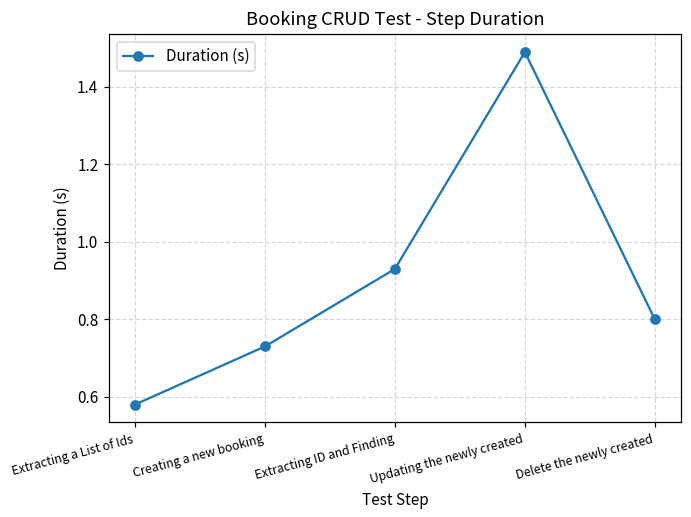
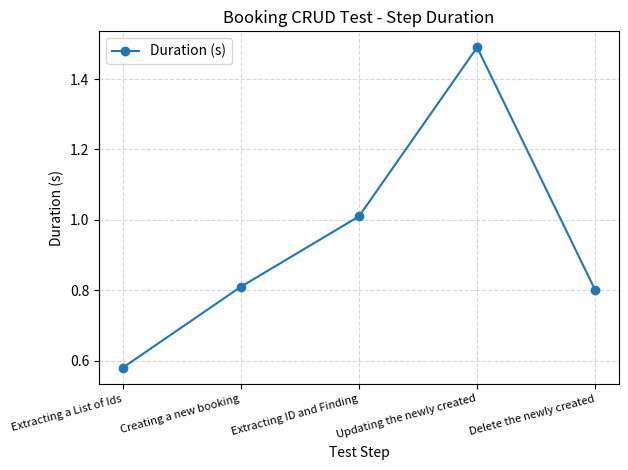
Creating a new booking: 0.73 -> 0.81
Extracting ID and Finding: 0.93 -> 1.01
